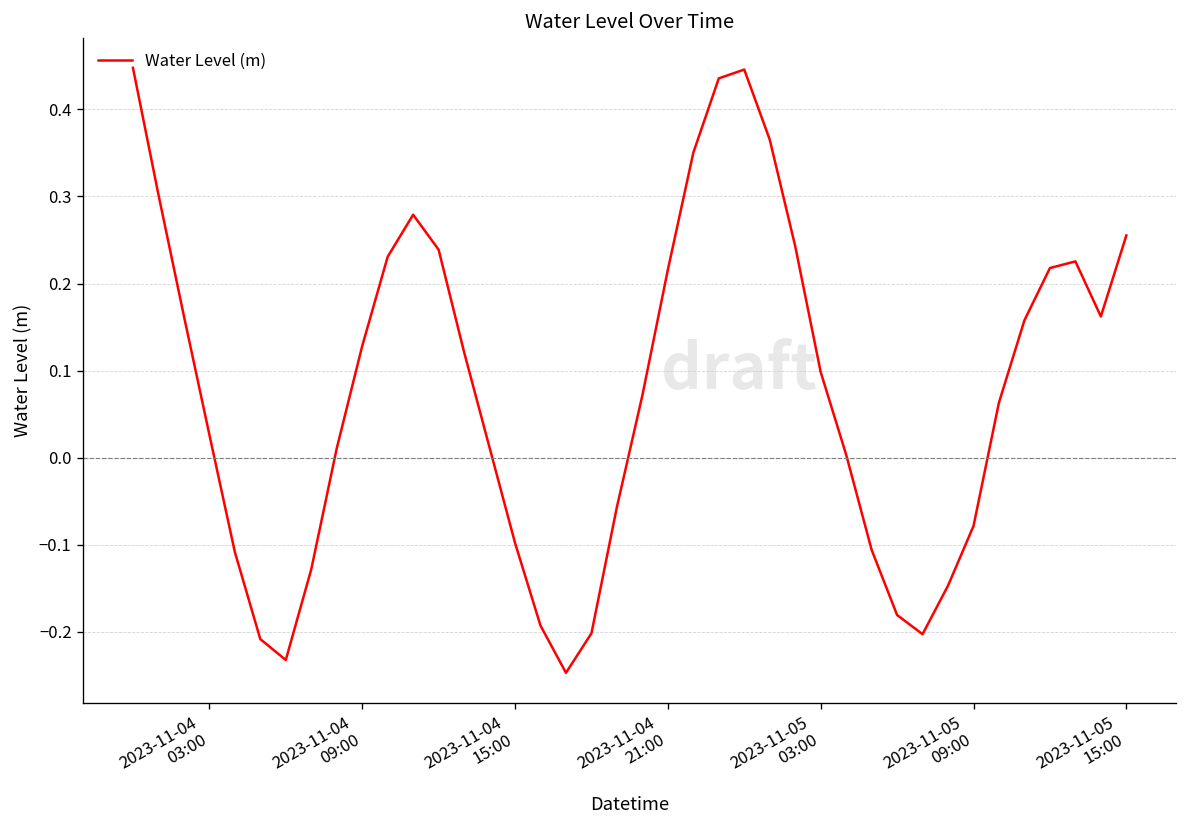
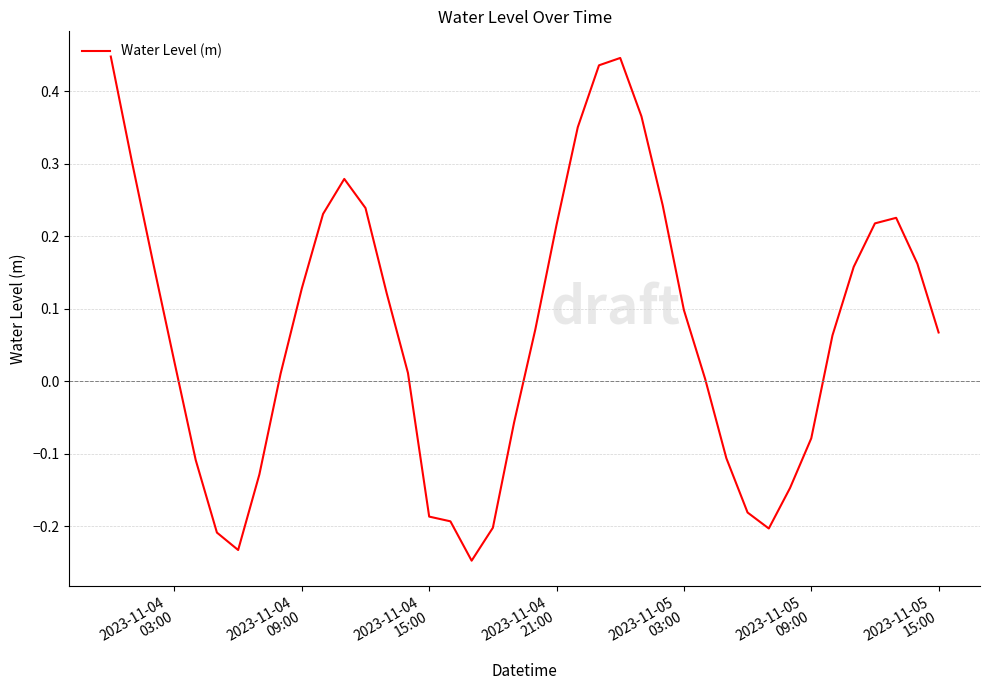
2023-11-04 15:00: -0.10 -> -0.19
2023-11-05 15:00: 0.26 -> 0.07
